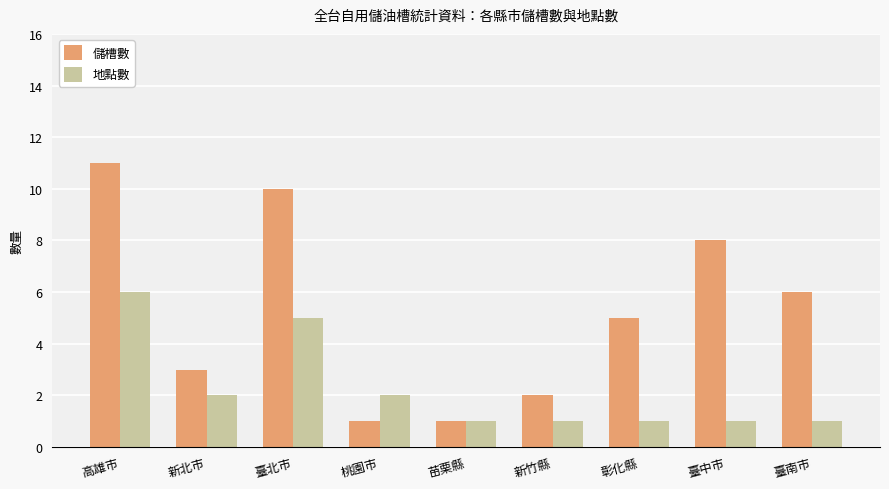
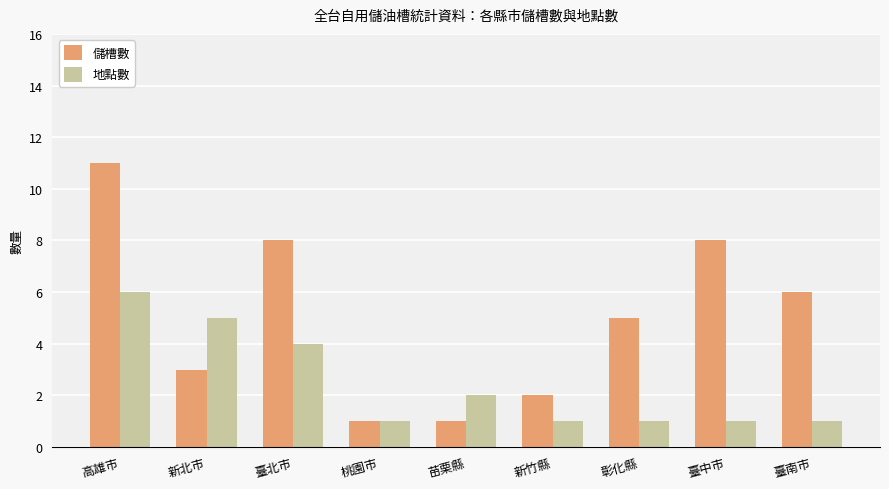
地點數, 新北市: 2 -> 5
儲槽數, 臺北市: 10 -> 8
地點數, 臺北市: 5 -> 4
地點數, 桃園市: 2 -> 1
地點數, 苗栗縣: 1 -> 2
